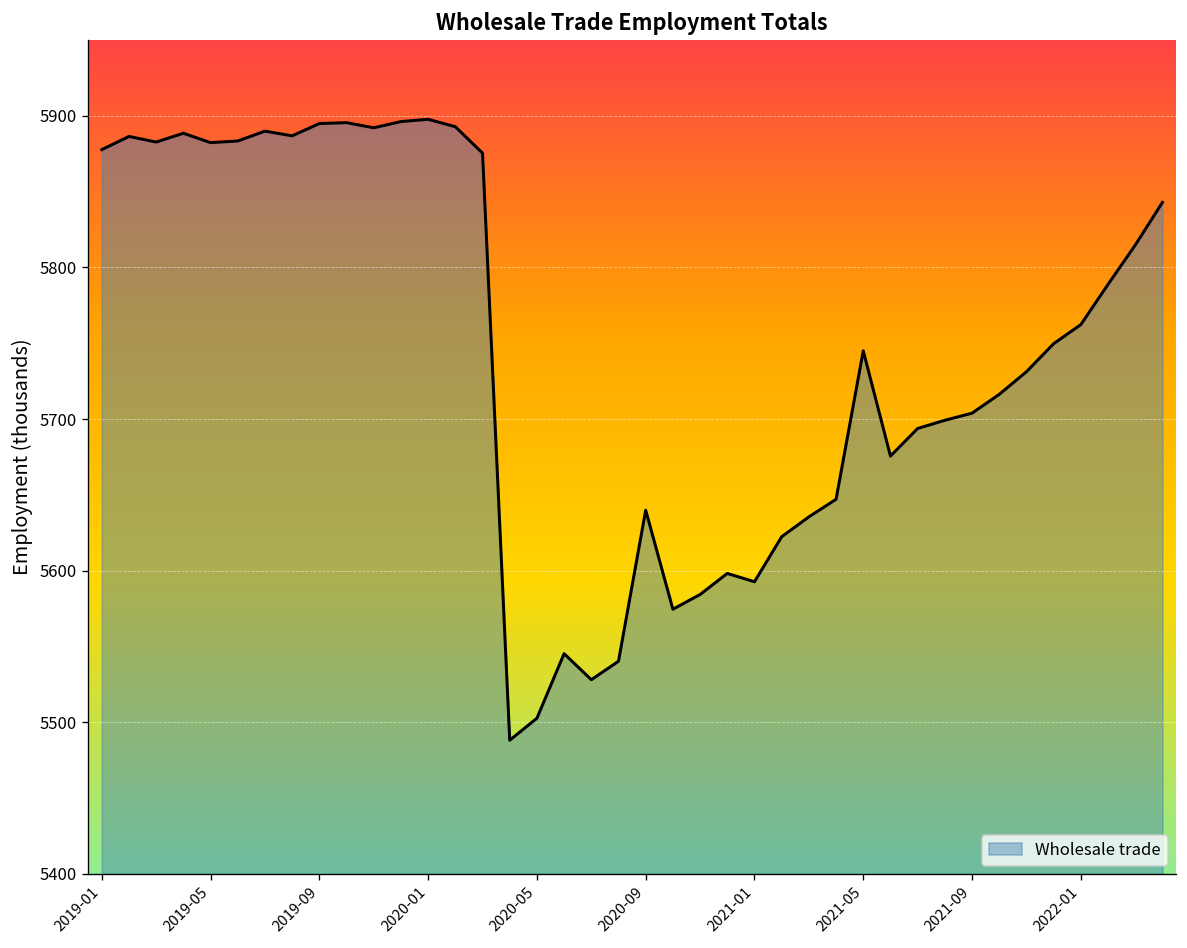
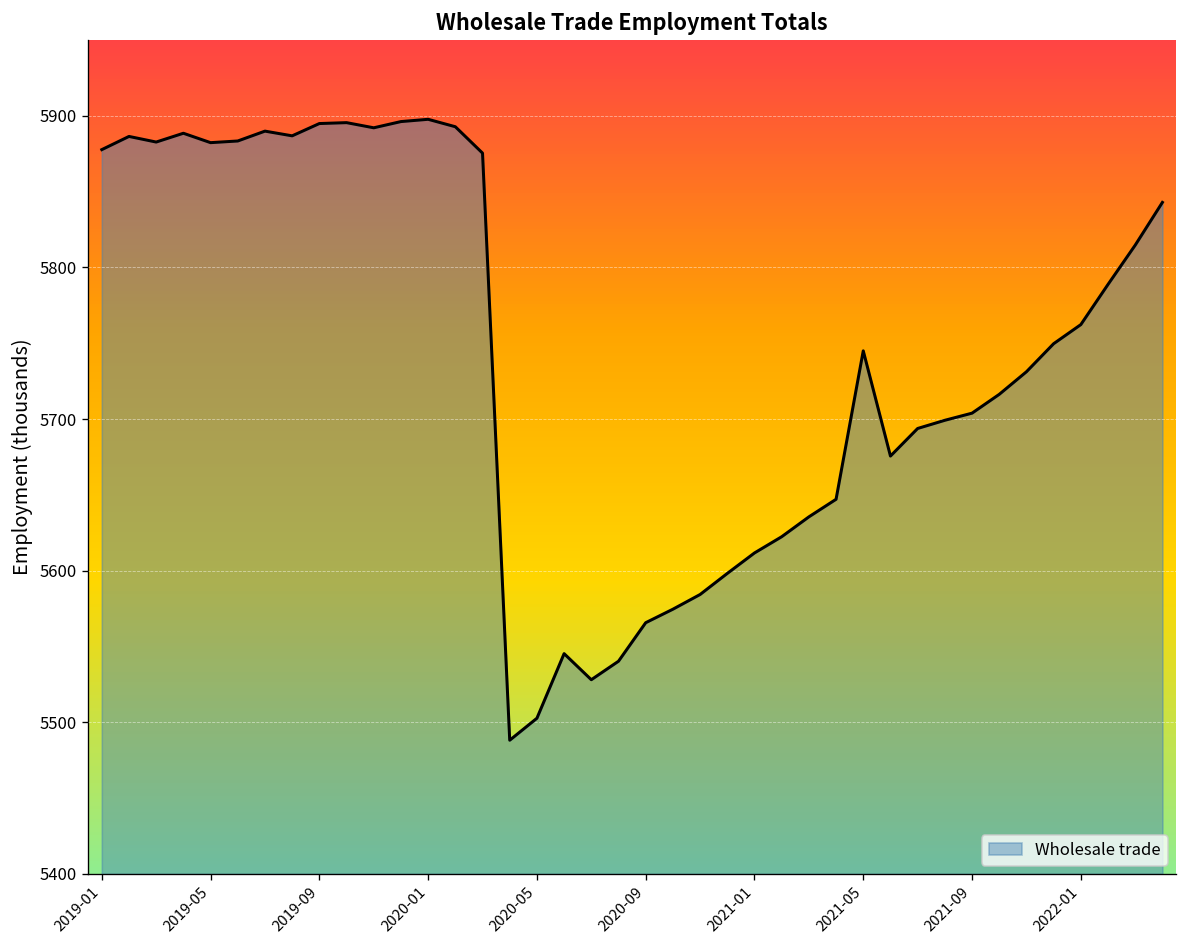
2020-09: 5640 -> 5566
2021-01: 5593 -> 5612
